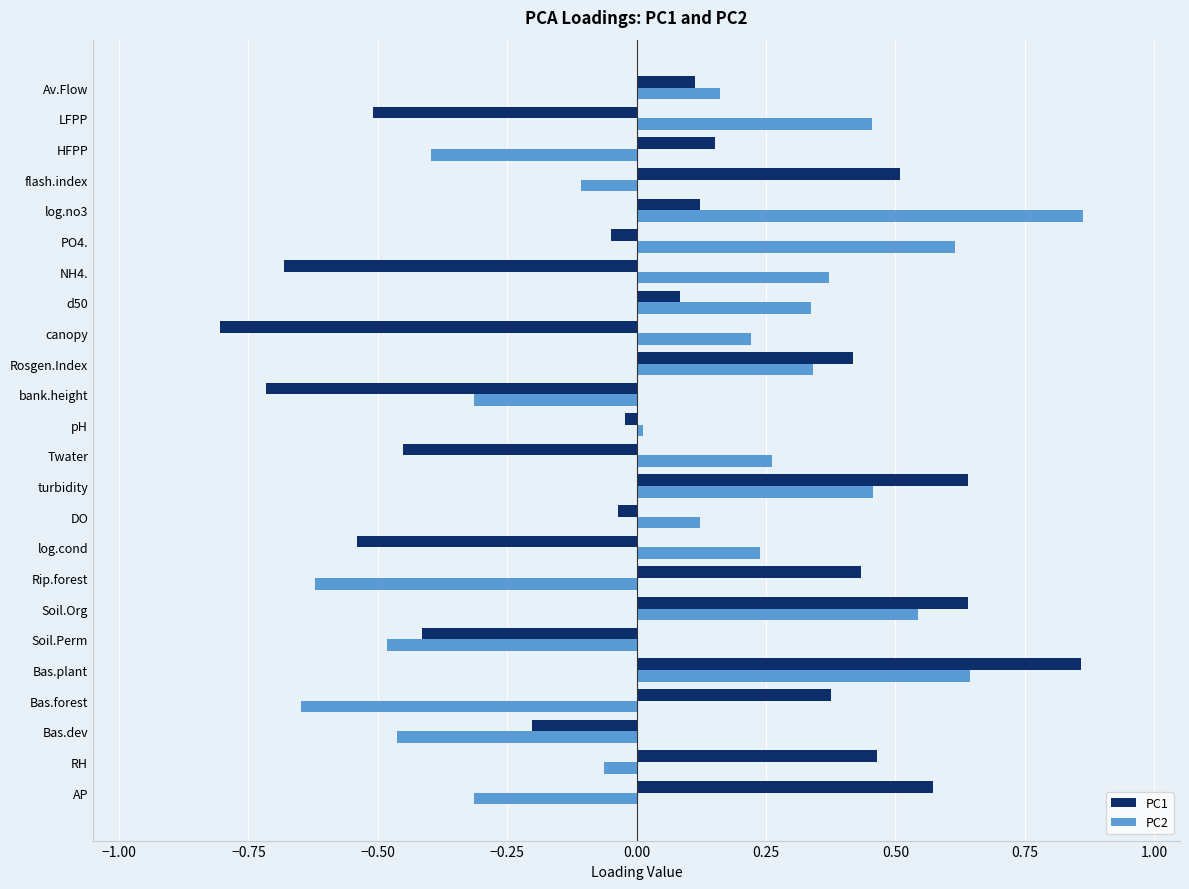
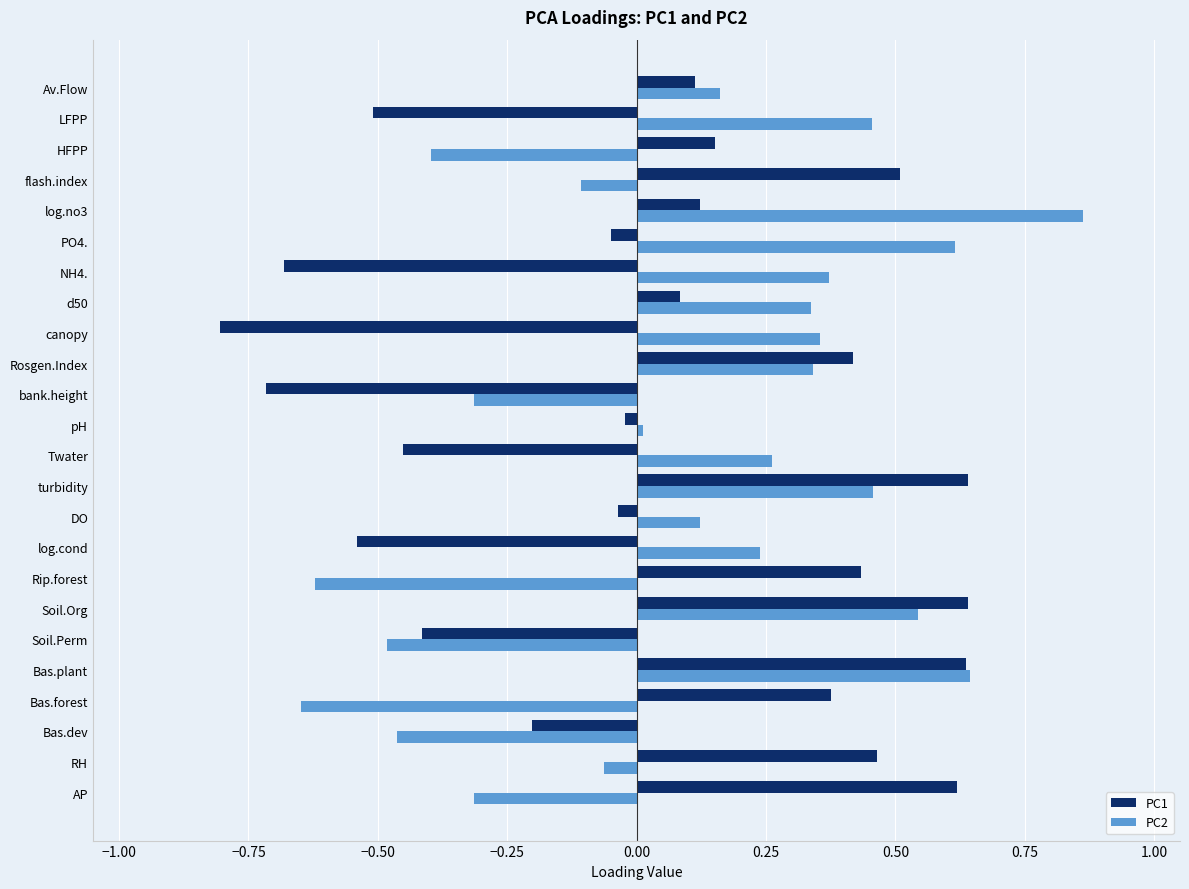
PC2, canopy: 0.22 -> 0.35
PC1, Bas.plant: 0.86 -> 0.64
PC1, AP: 0.57 -> 0.62
